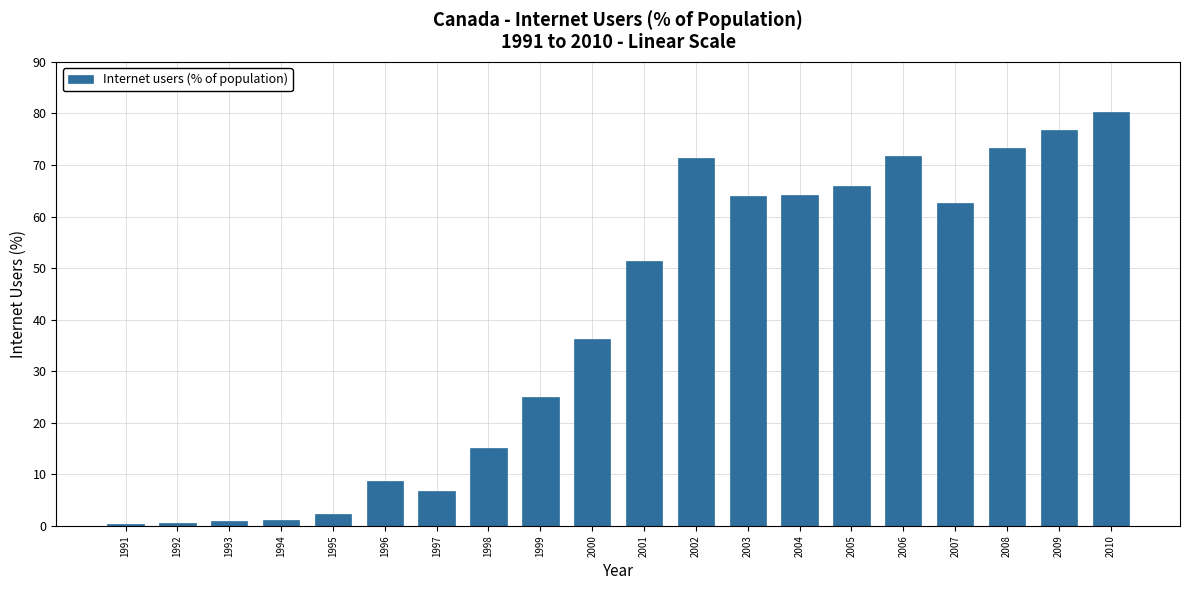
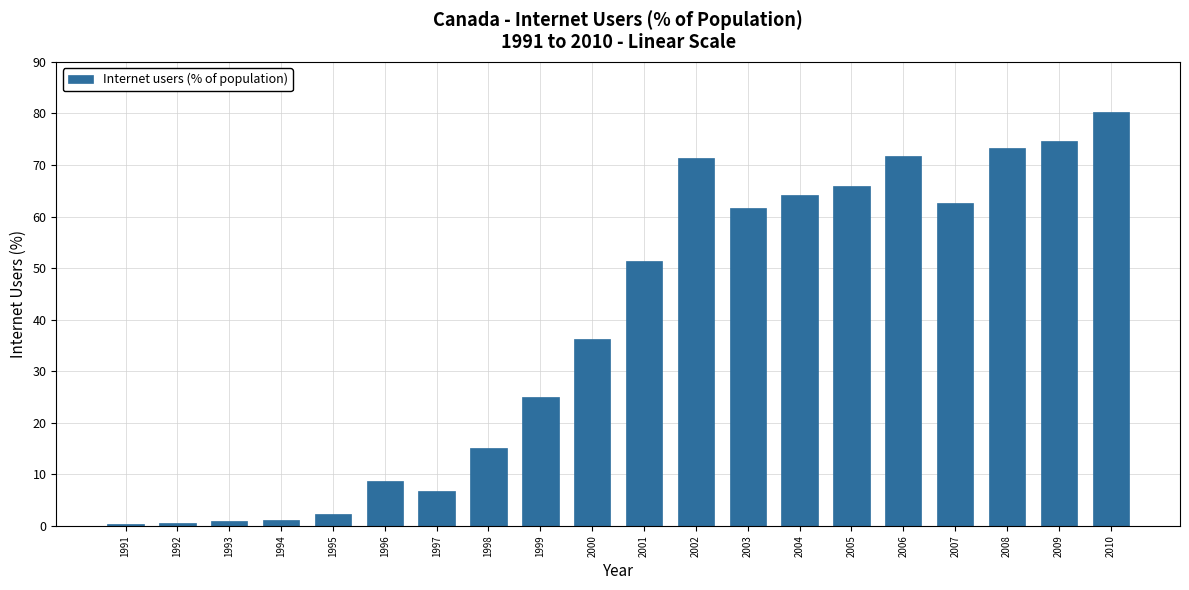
2003: 64 -> 62
2009: 77 -> 75
